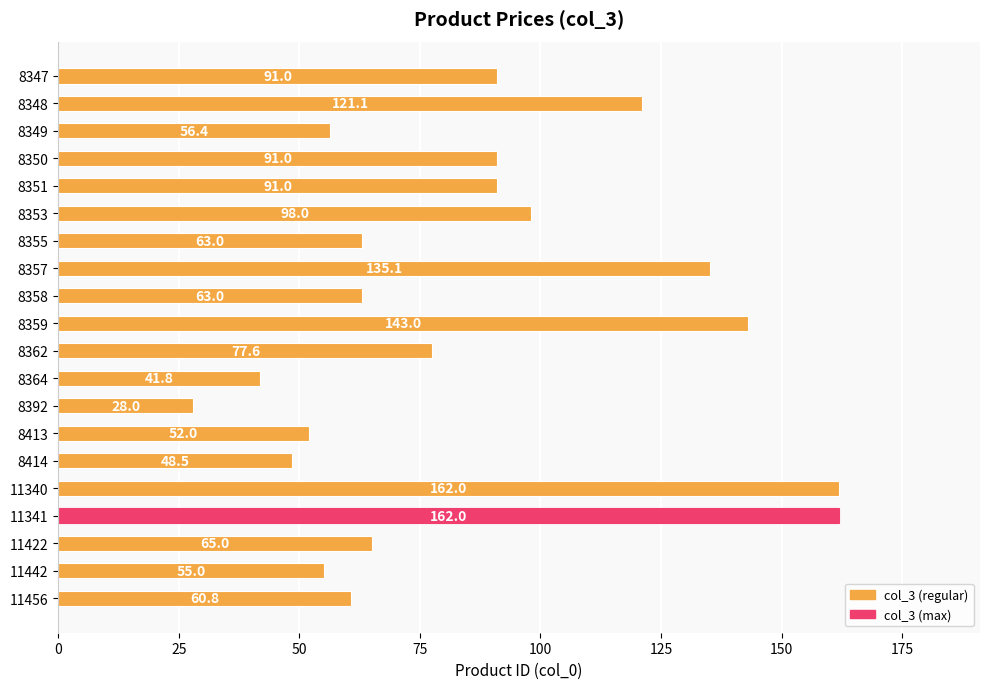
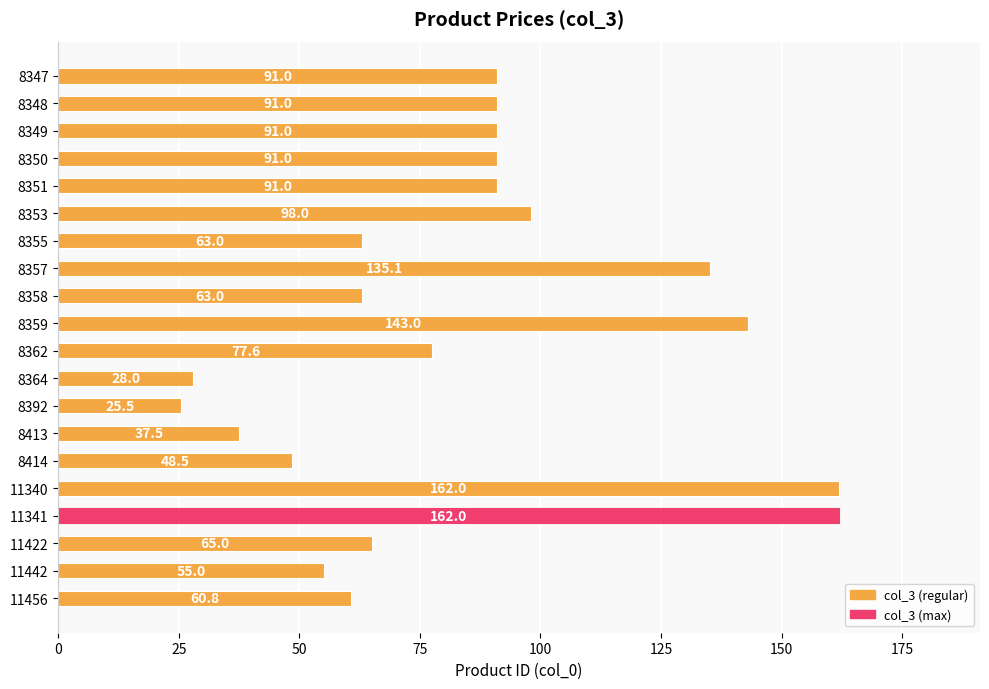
8348: 121.1 -> 91.0
8349: 56.4 -> 91.0
8364: 41.8 -> 28.0
8392: 28.0 -> 25.5
8413: 52.0 -> 37.5
